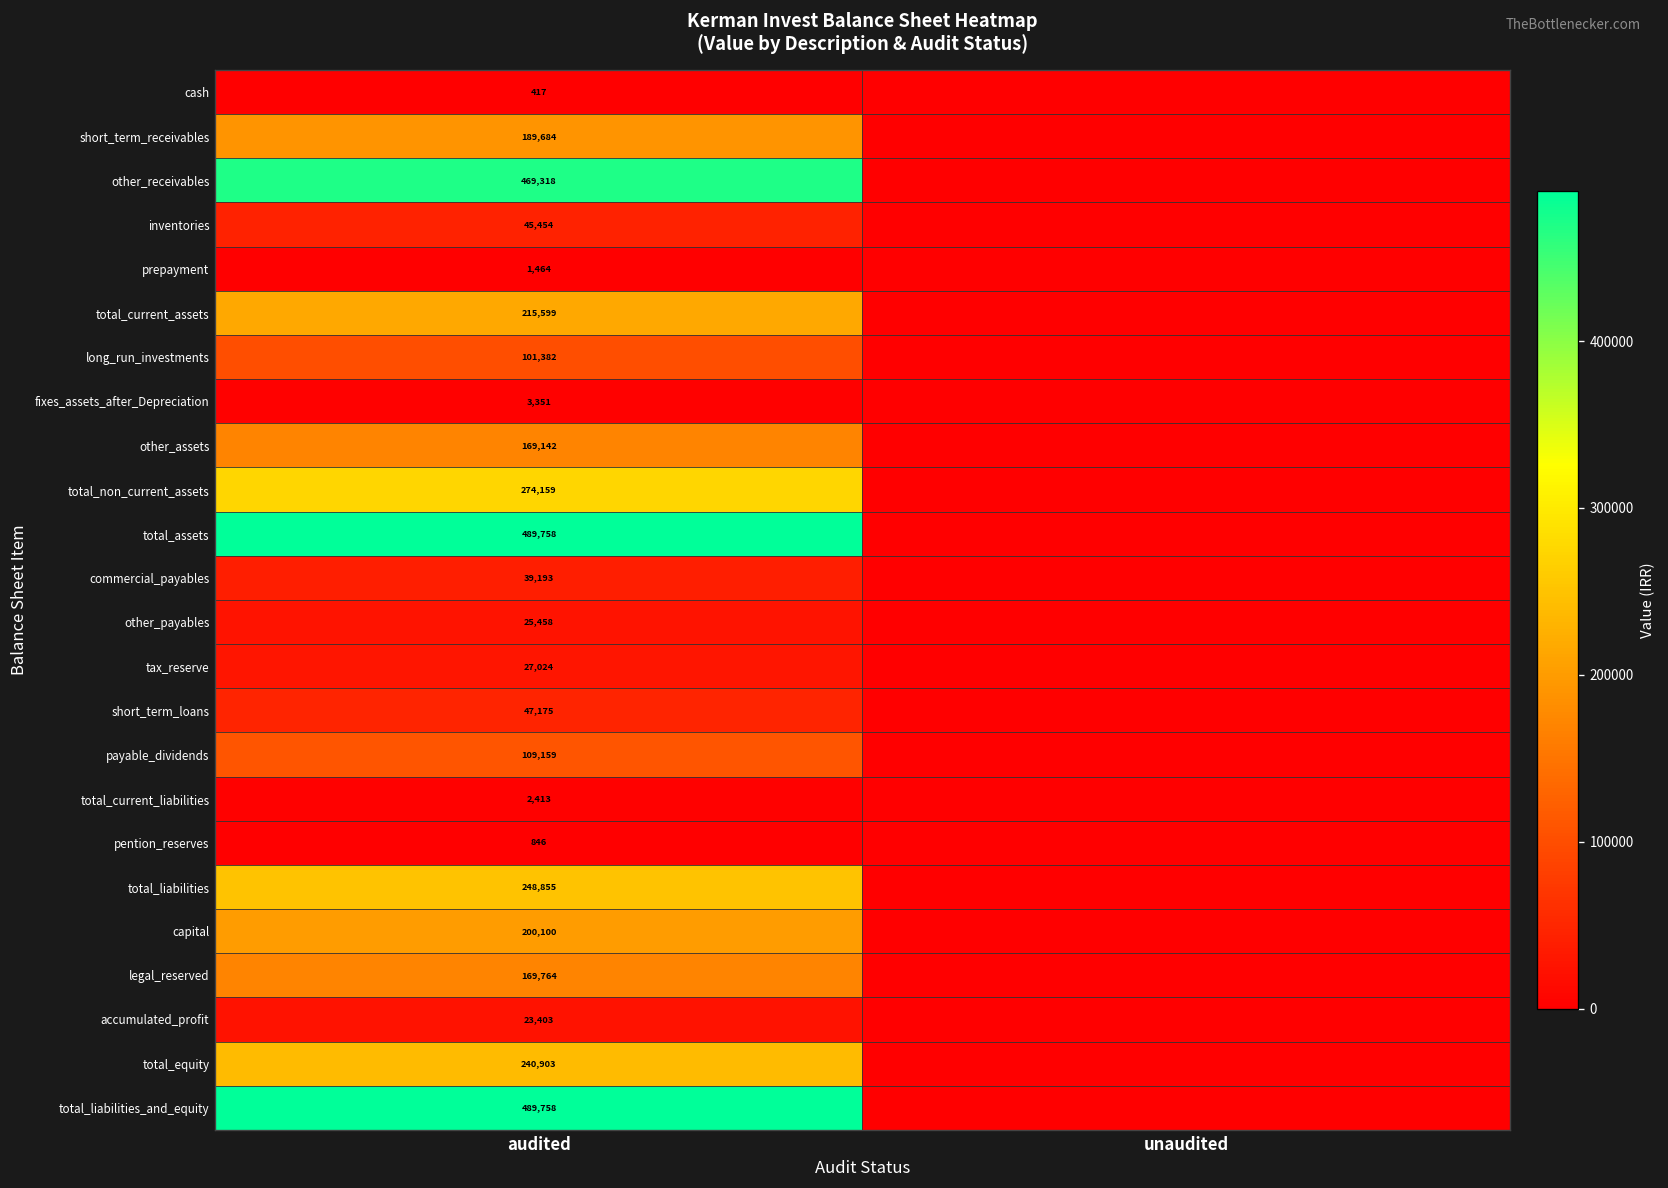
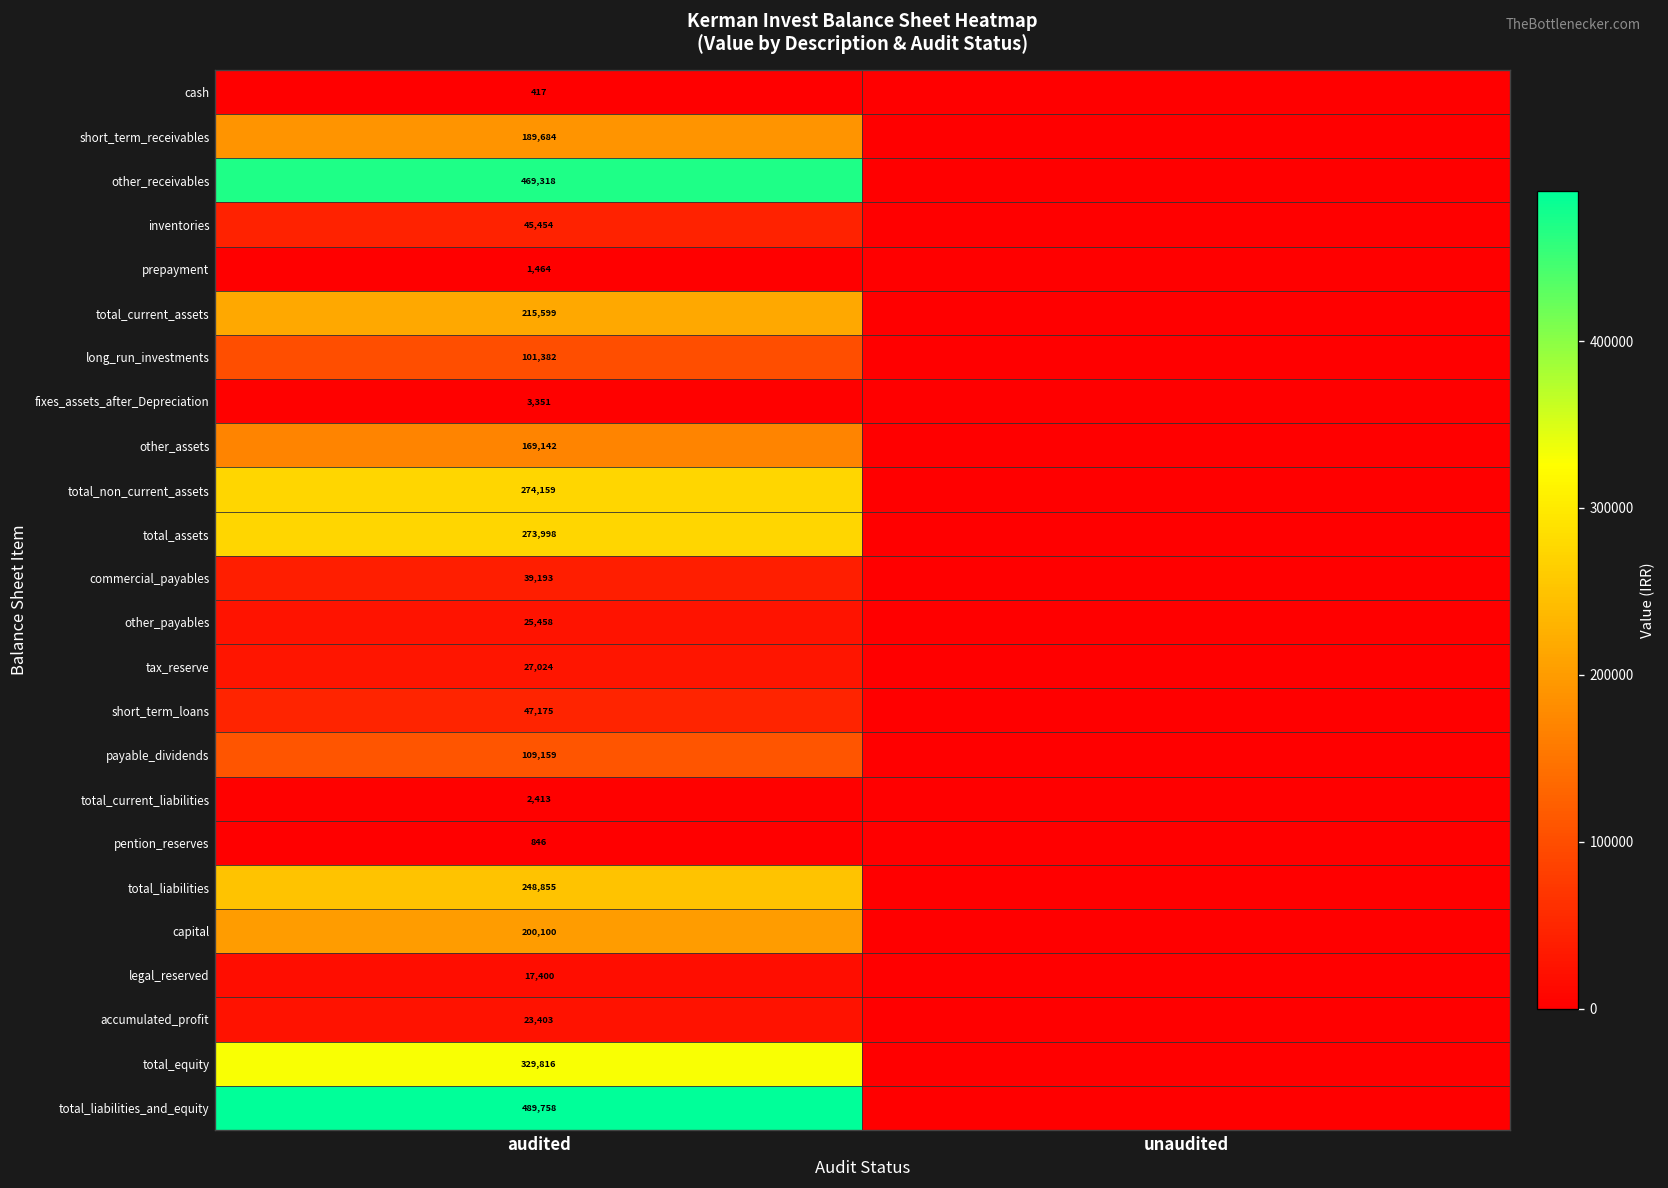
total_assets, audited: 489,758 -> 273,998
legal_reserved, audited: 169,764 -> 17,400
total_equity, audited: 240,903 -> 329,816
